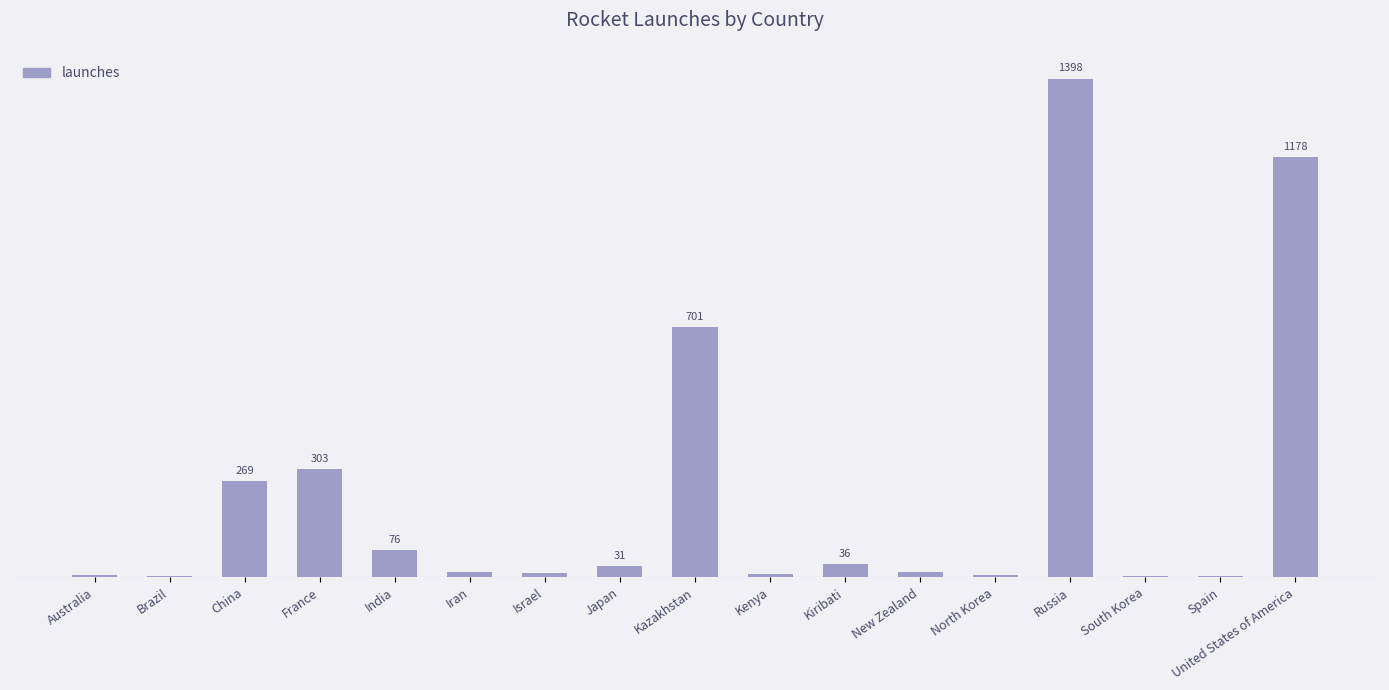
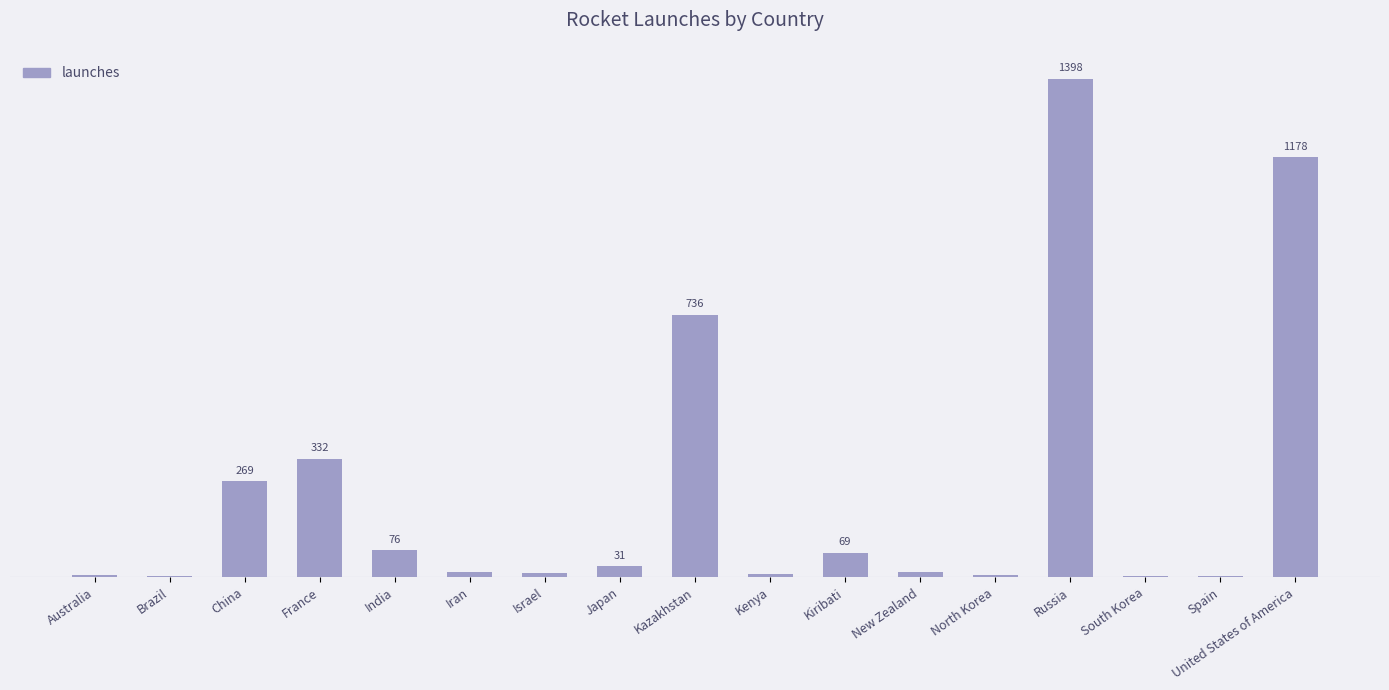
France: 303 -> 332
Kazakhstan: 701 -> 736
Kiribati: 36 -> 69
